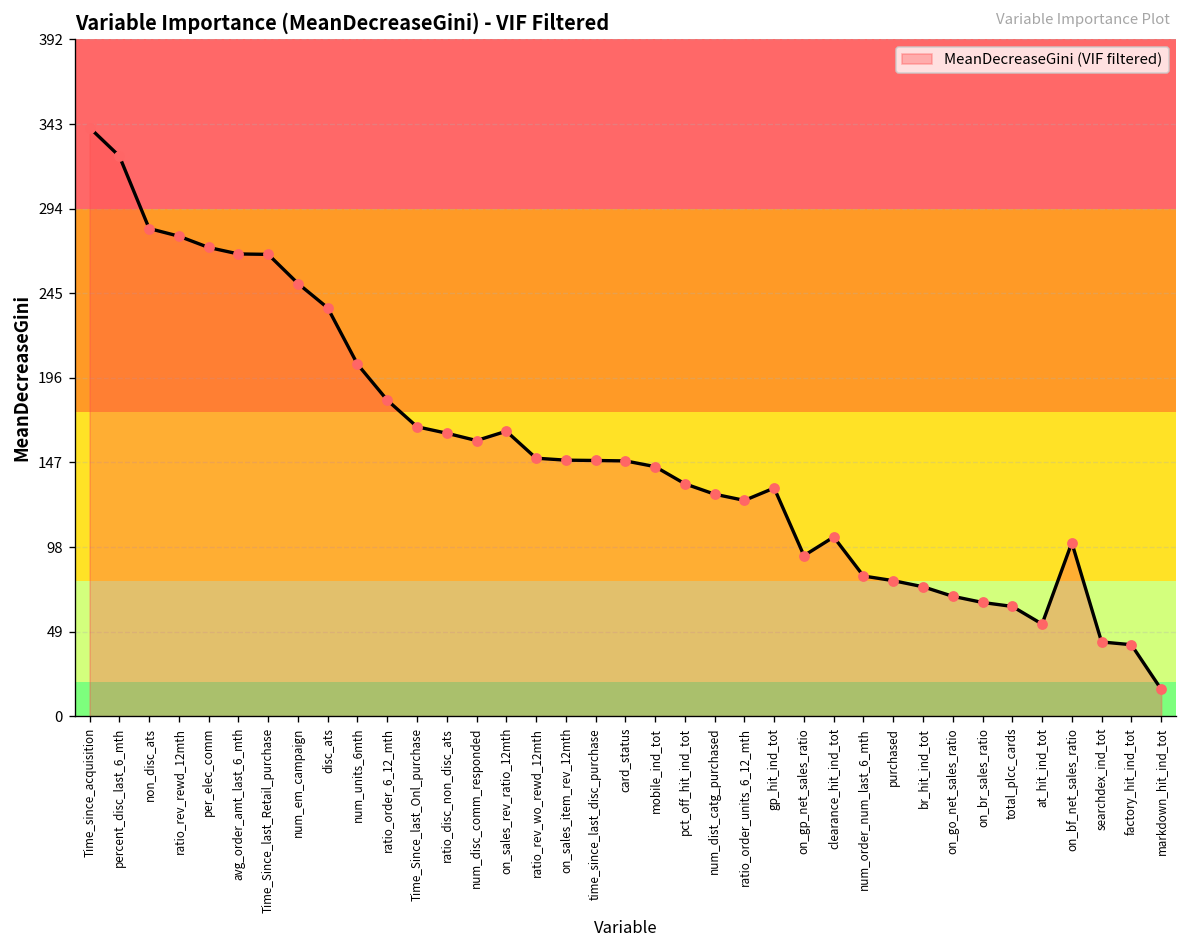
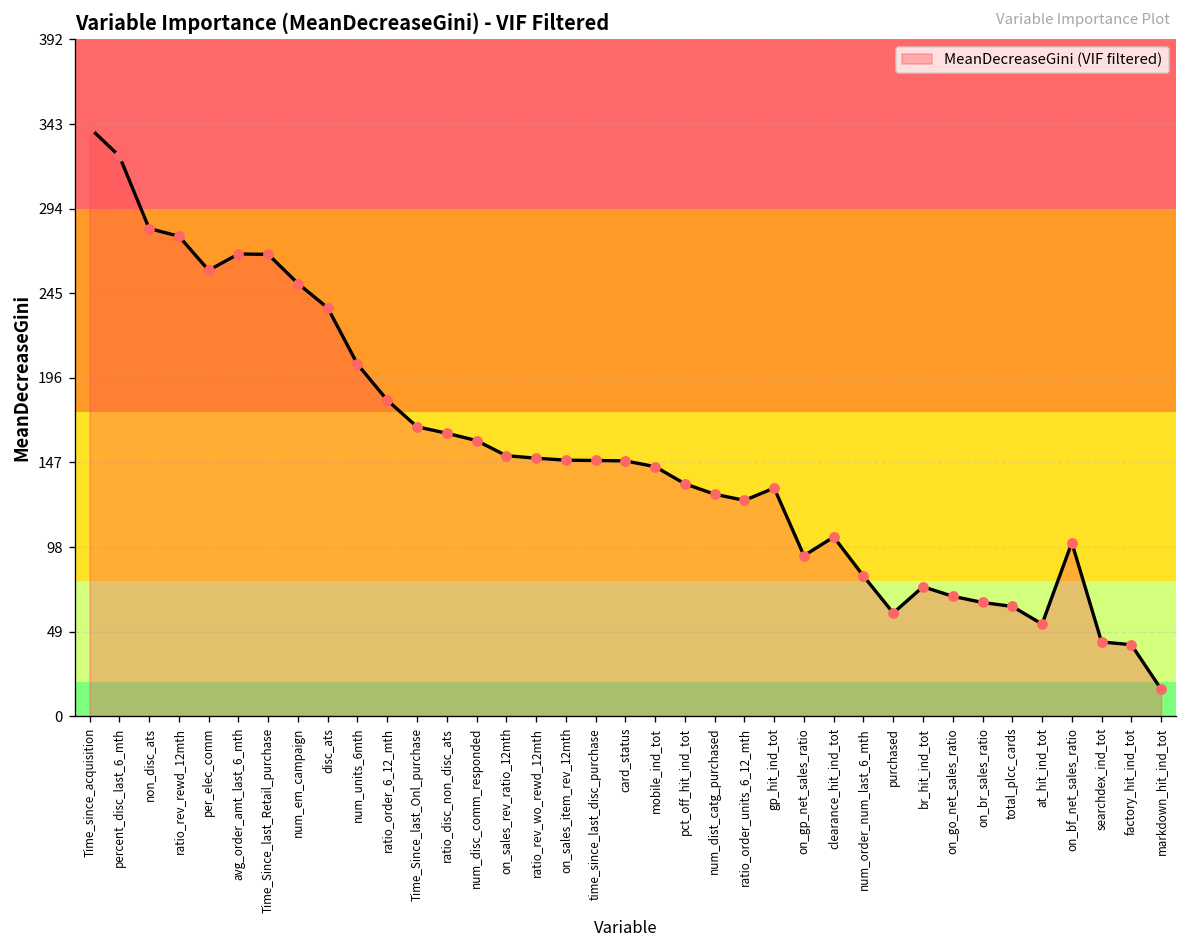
per_elec_comm: 272 -> 258
on_sales_rev_ratio_12mth: 165 -> 151
purchased: 79 -> 60
